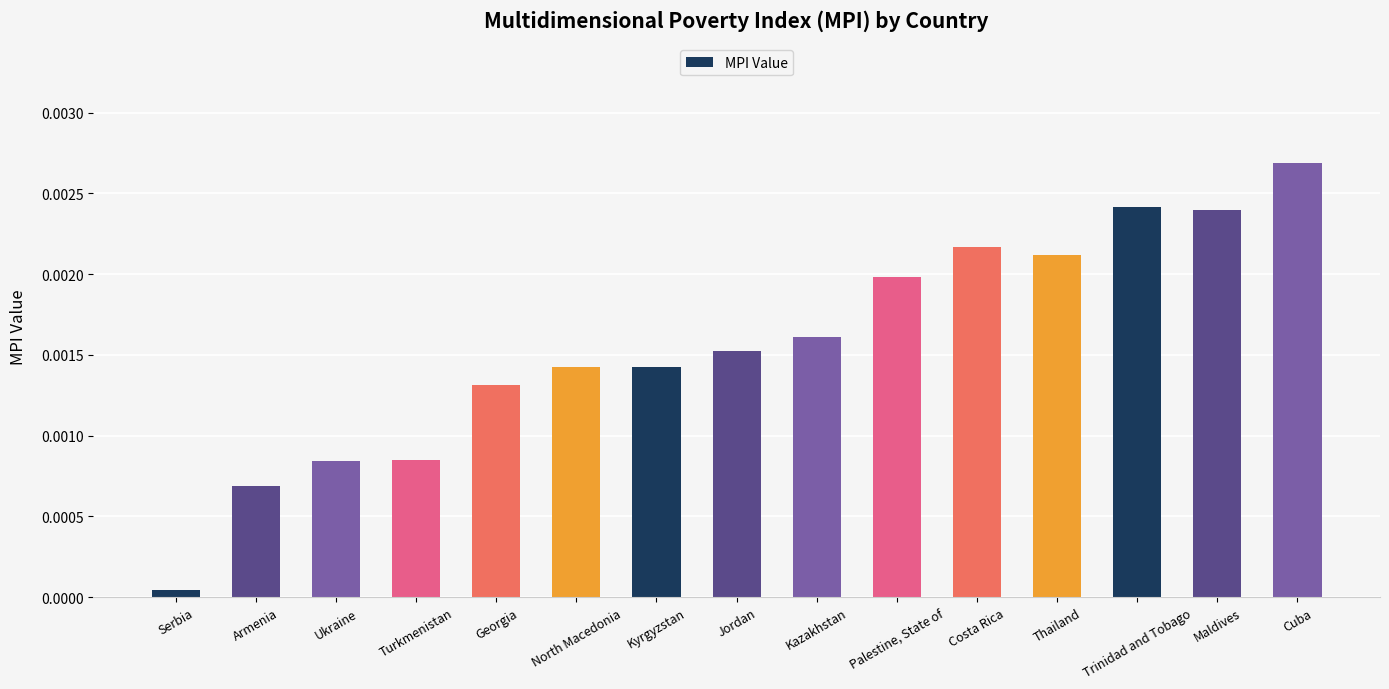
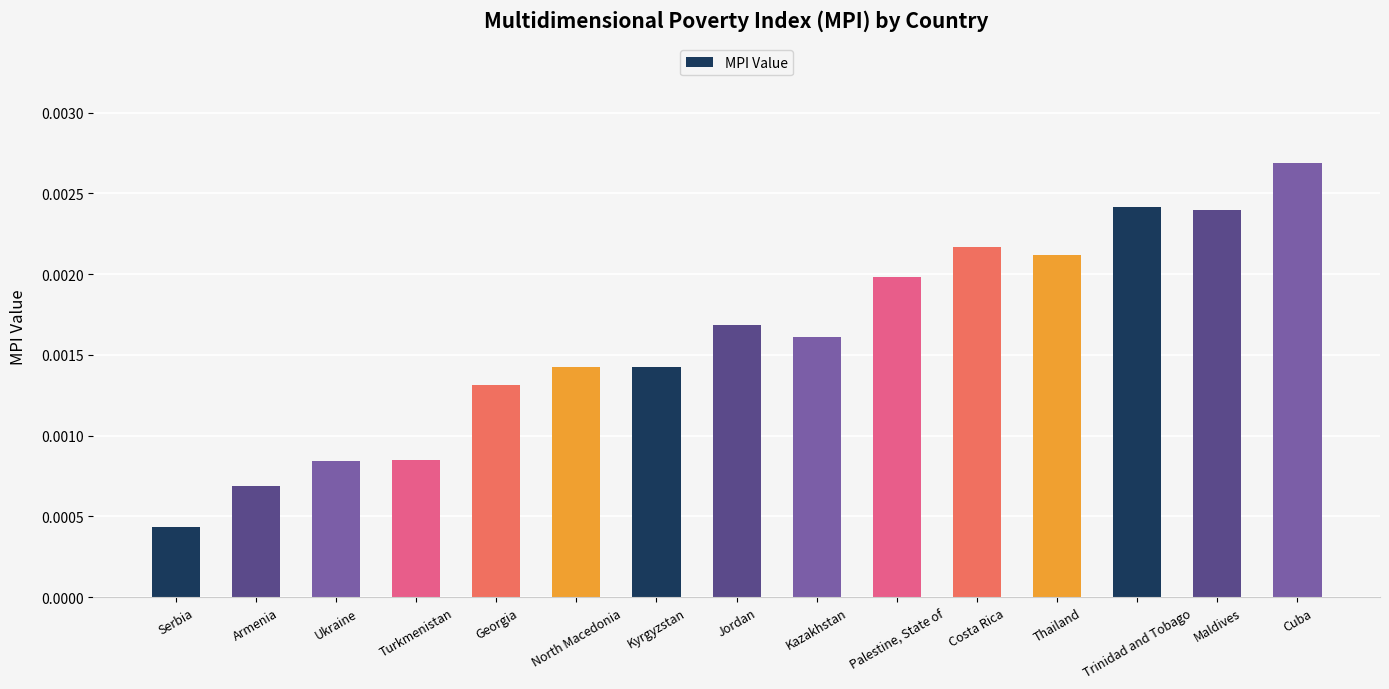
Serbia: 0.00004 -> 0.00043
Jordan: 0.00153 -> 0.00169
